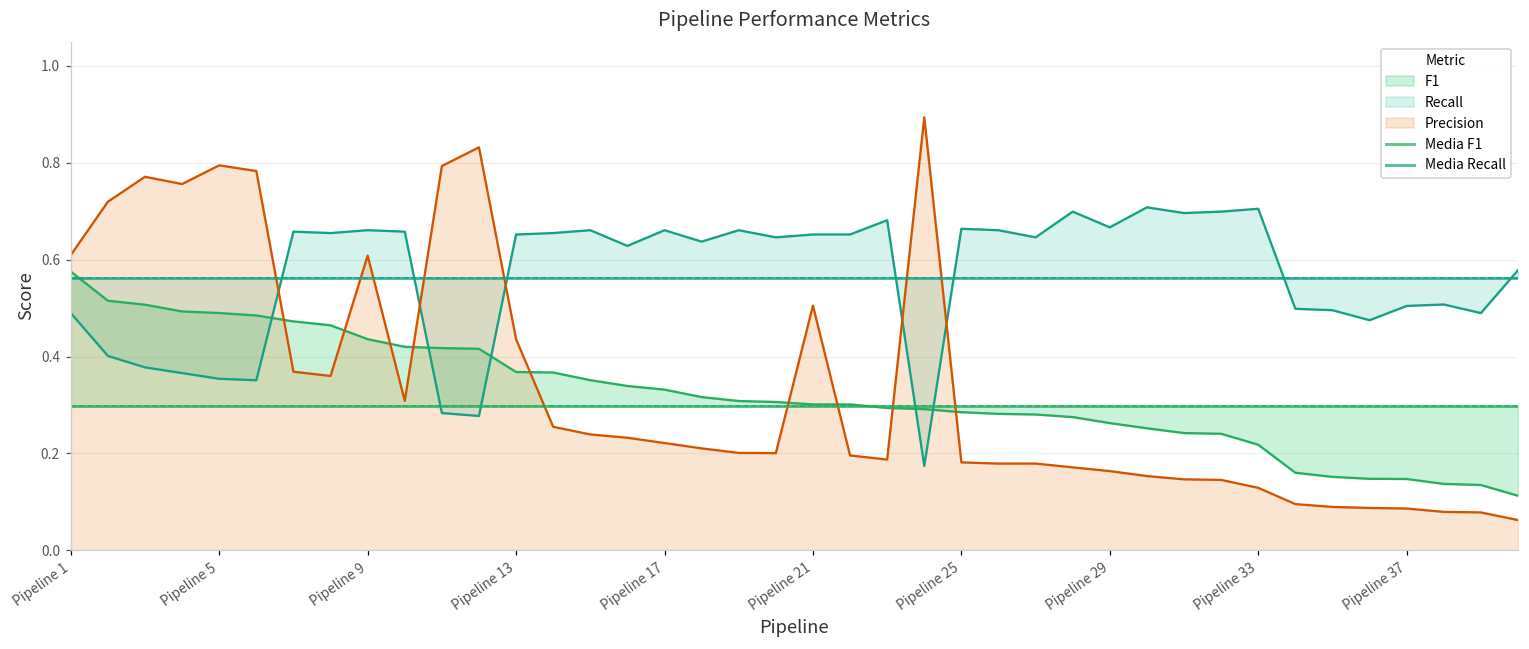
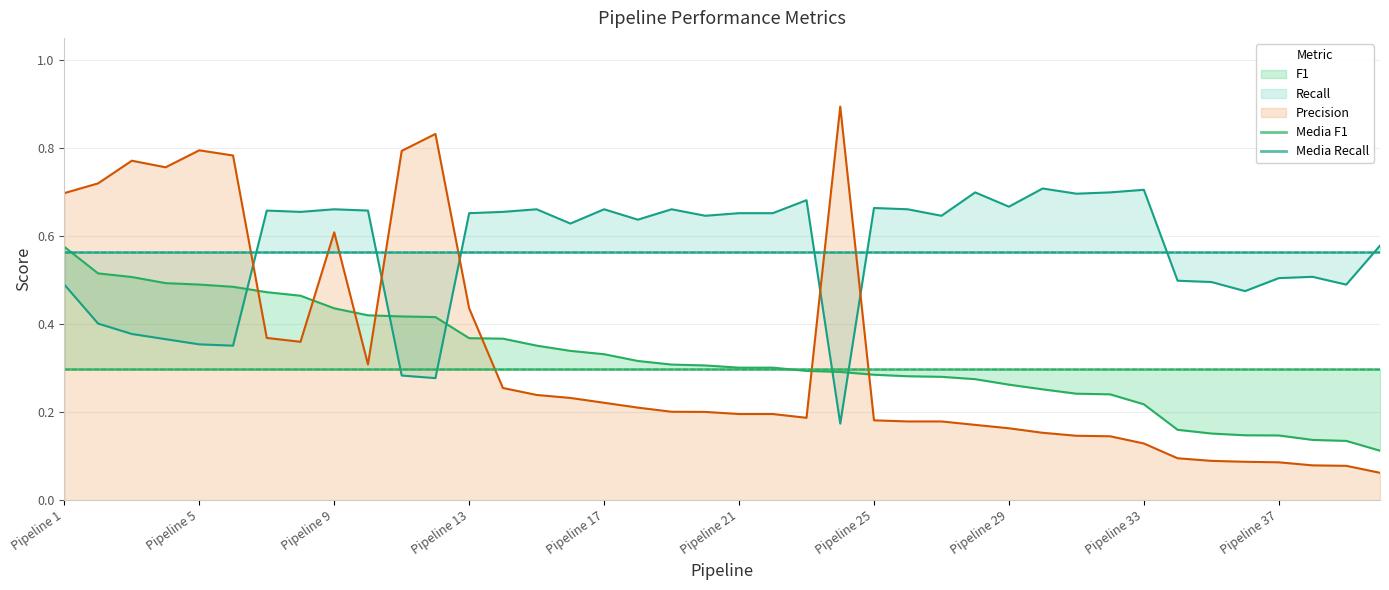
Precision, Pipeline 1: 0.61 -> 0.70
Precision, Pipeline 21: 0.51 -> 0.20
